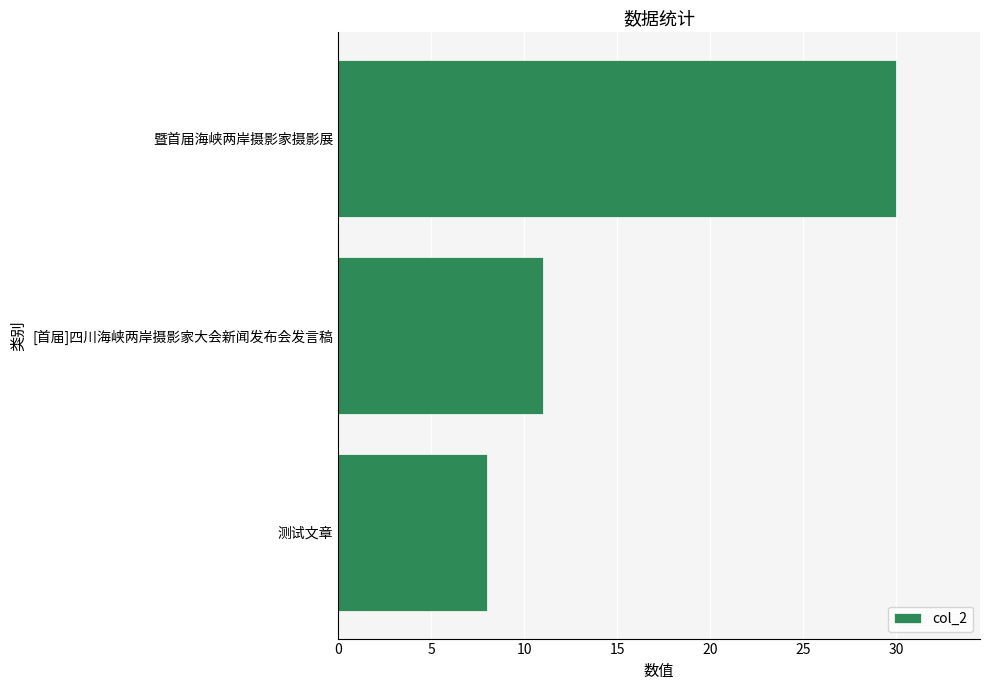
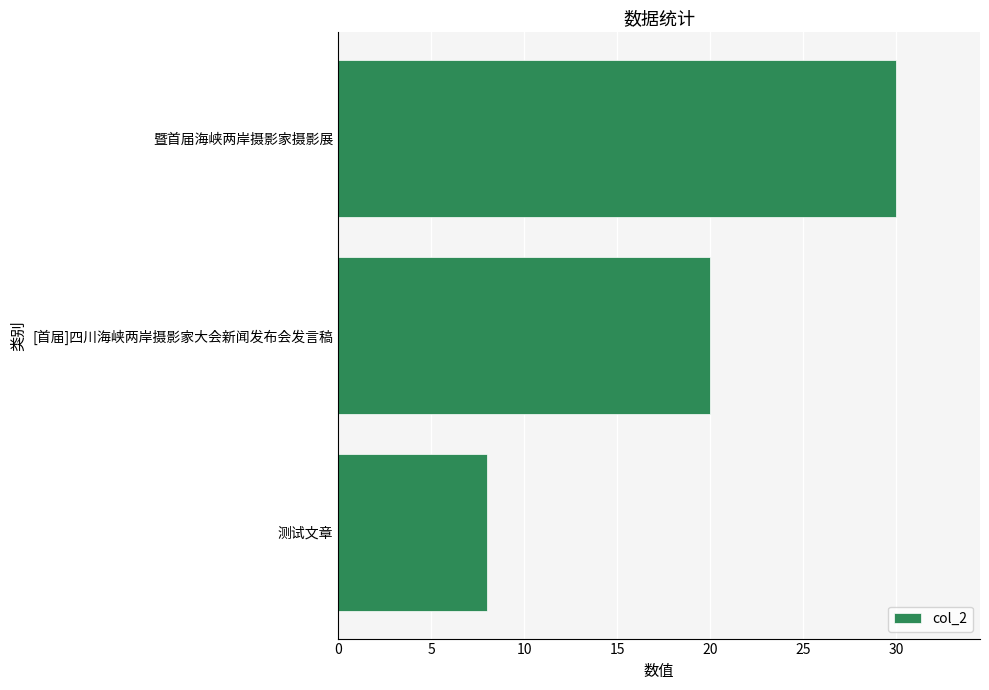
[首届]四川海峡两岸摄影家大会新闻发布会发言稿: 11 -> 20
